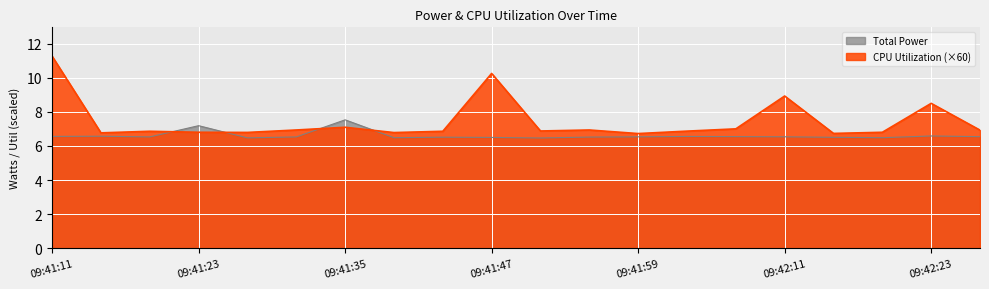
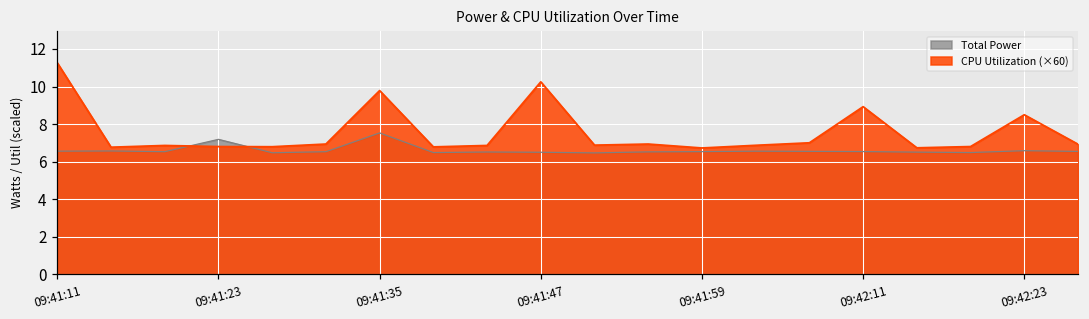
CPU Utilization (×60), 09:41:35: 7.1 -> 9.8
